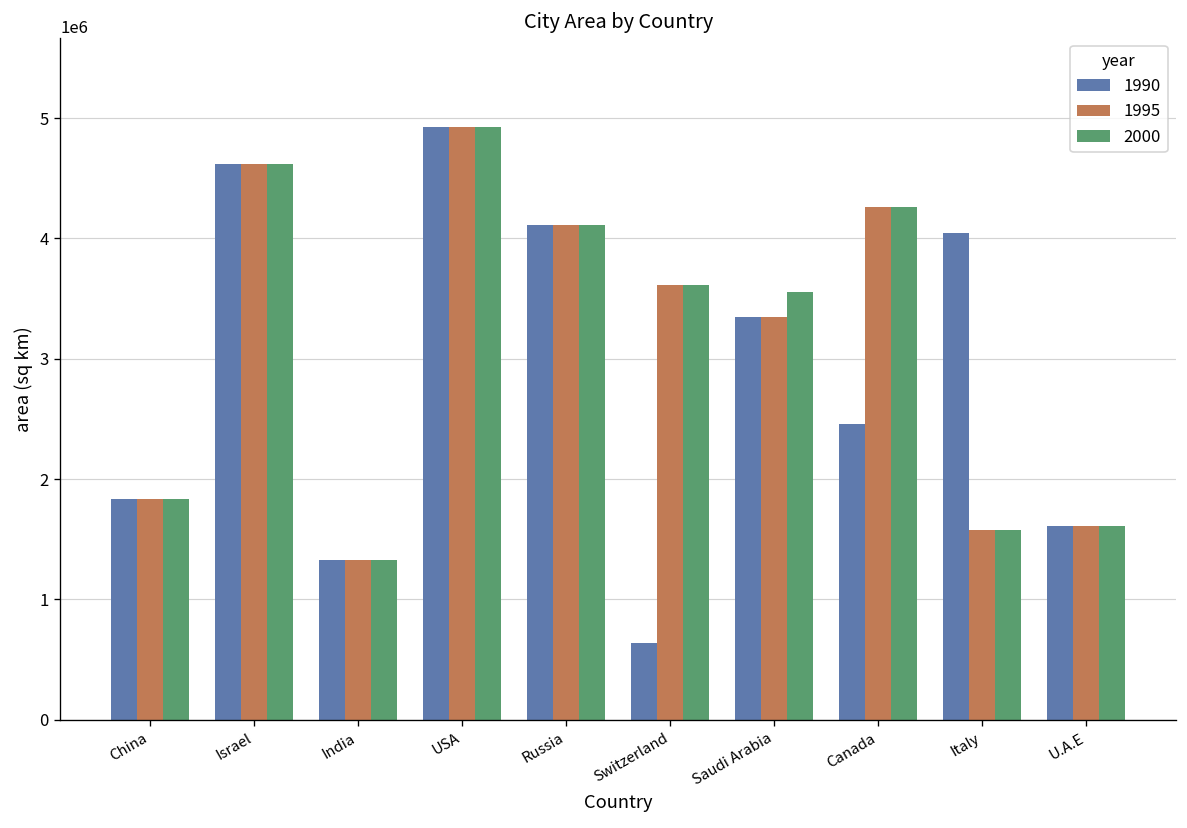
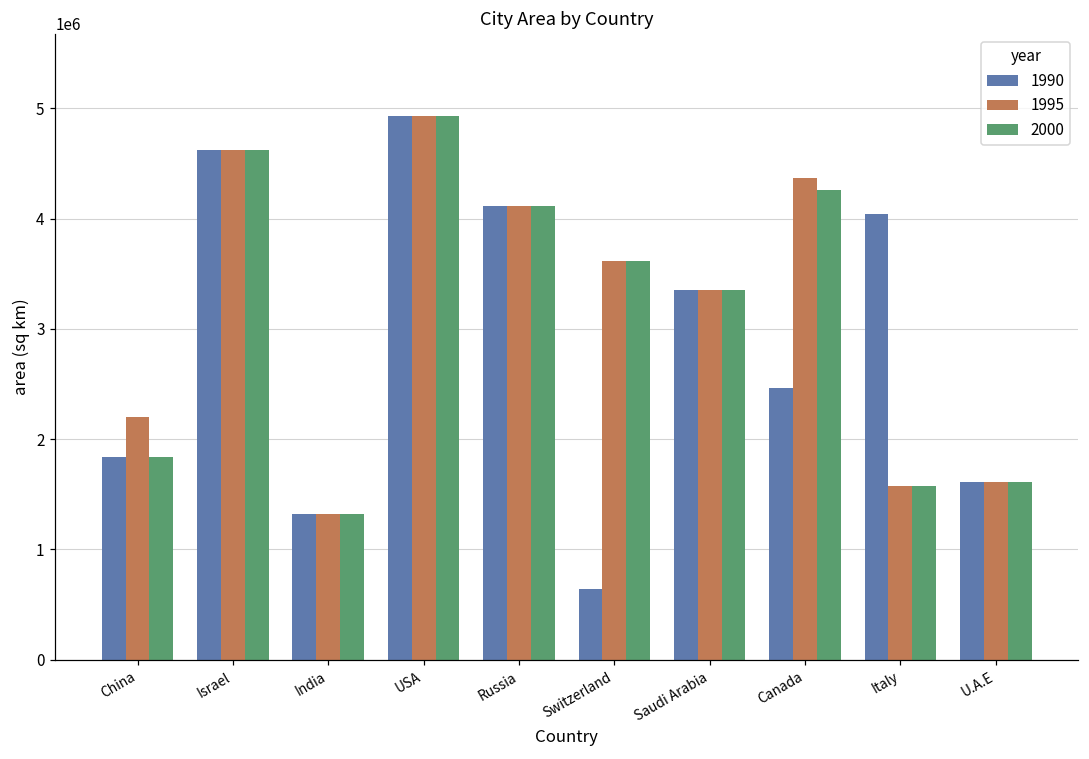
1995, China: 1840000 -> 2200000
2000, Saudi Arabia: 3550000 -> 3350000
1995, Canada: 4260000 -> 4370000
